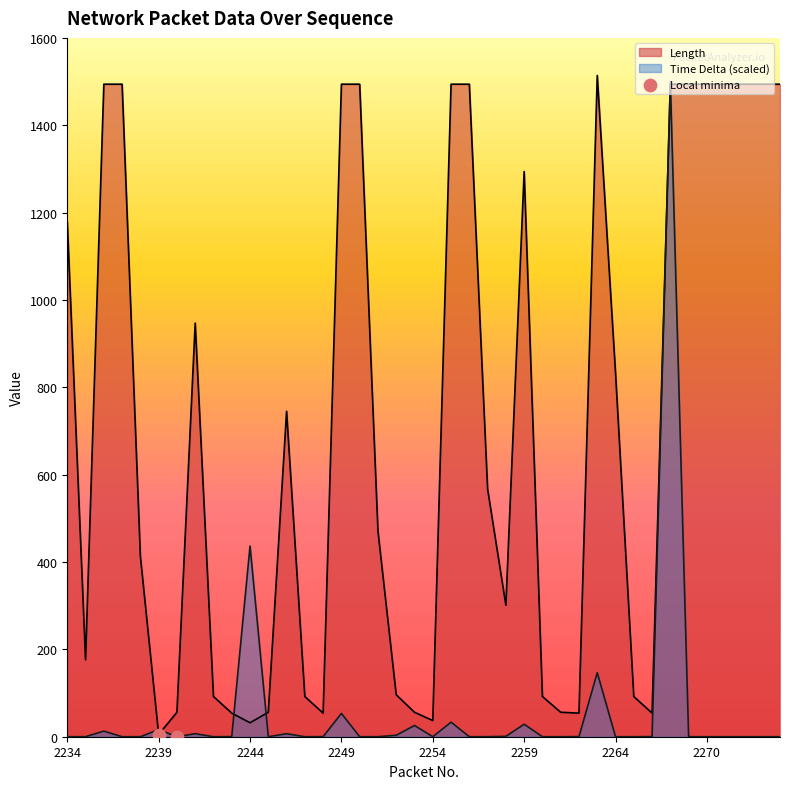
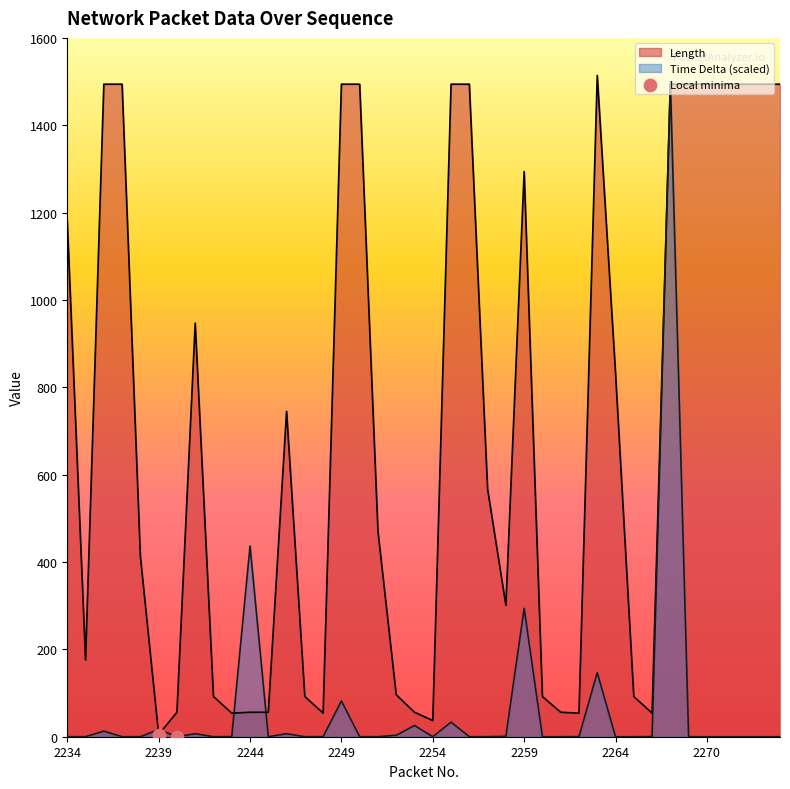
Length, 2244: 30 -> 60
Time Delta (scaled), 2249: 50 -> 80
Time Delta (scaled), 2259: 30 -> 290
